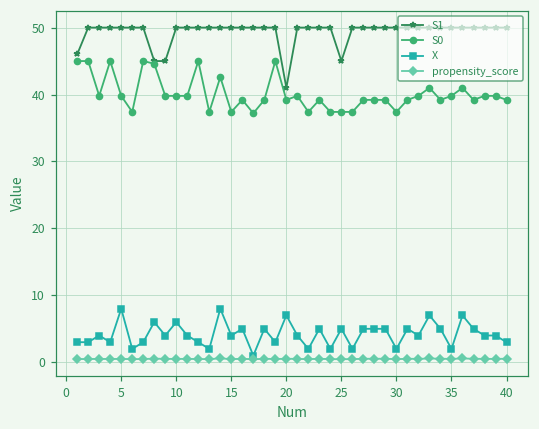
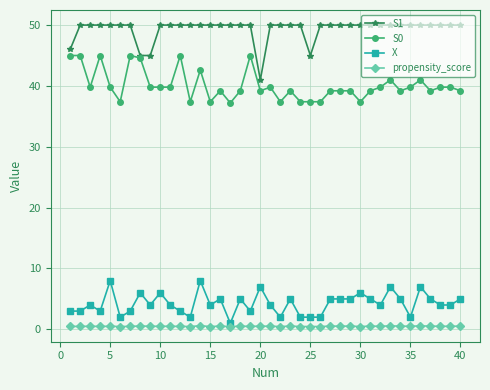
X, 25: 5 -> 2
X, 30: 2 -> 6
X, 40: 3 -> 5
